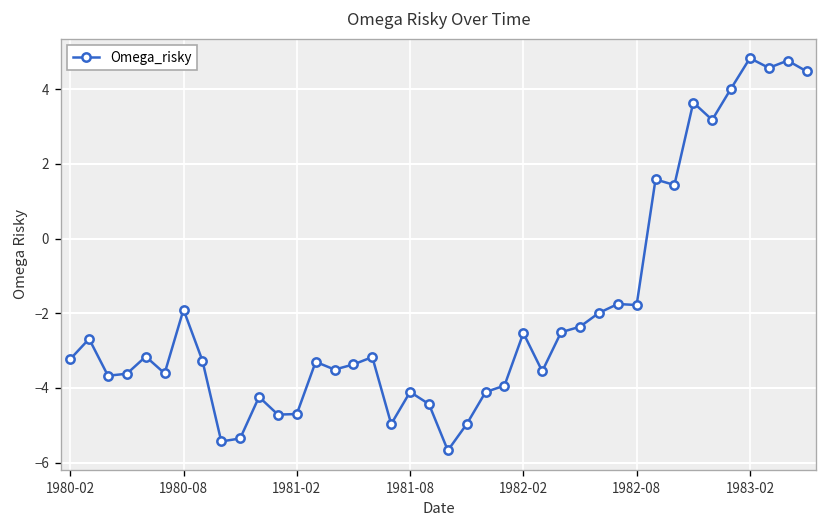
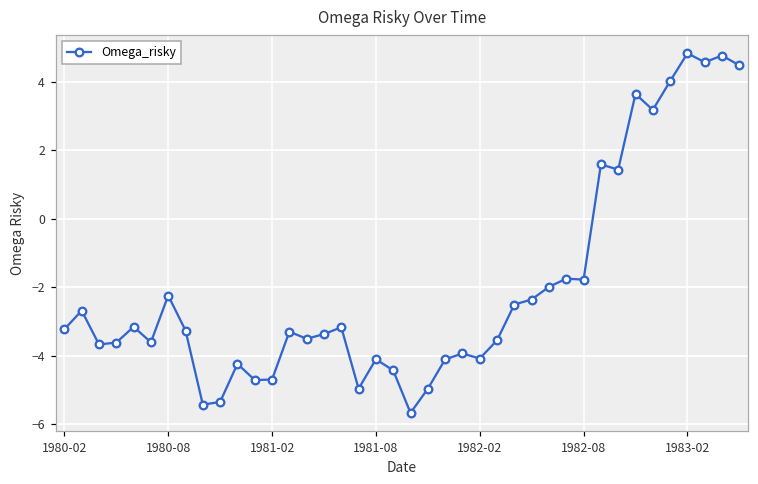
1980-08: -1.9 -> -2.2
1982-02: -2.5 -> -4.1
